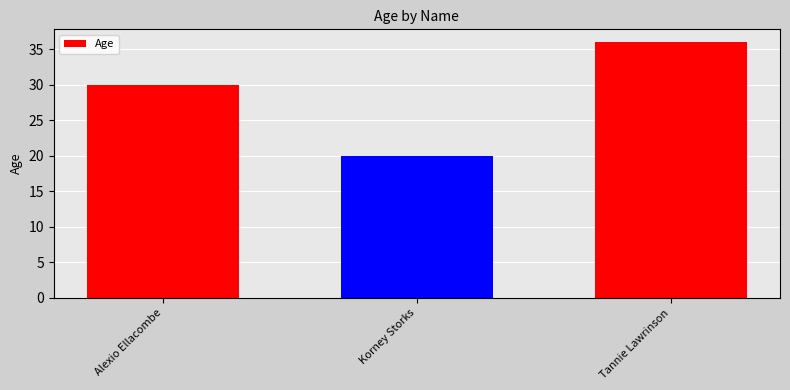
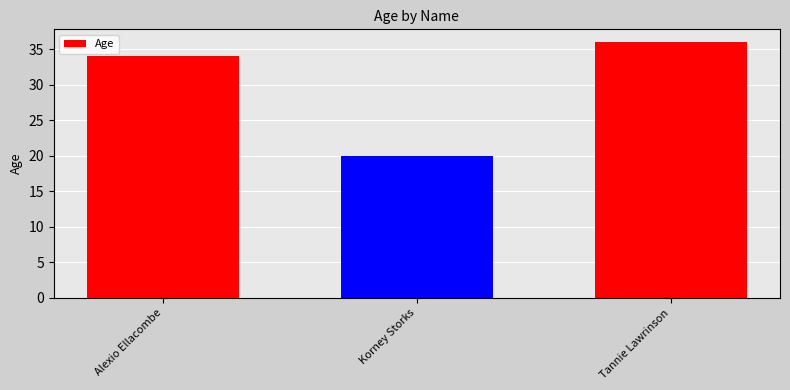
Alexio Ellacombe: 30 -> 34
